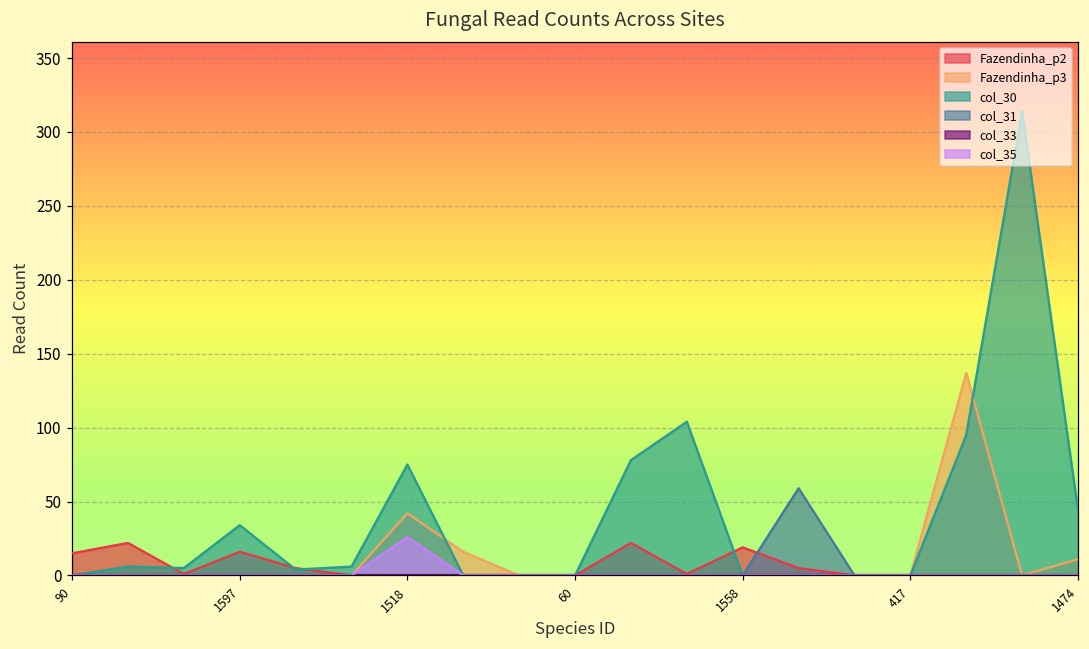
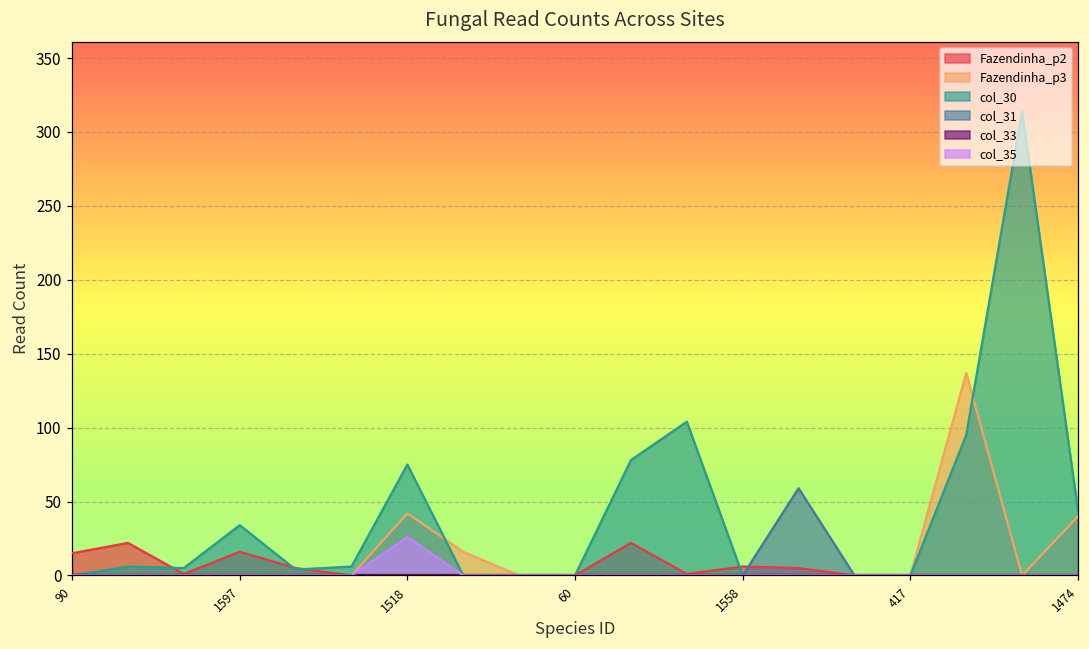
Fazendinha_p2, 1558: 19 -> 6
Fazendinha_p3, 1474: 11 -> 40
